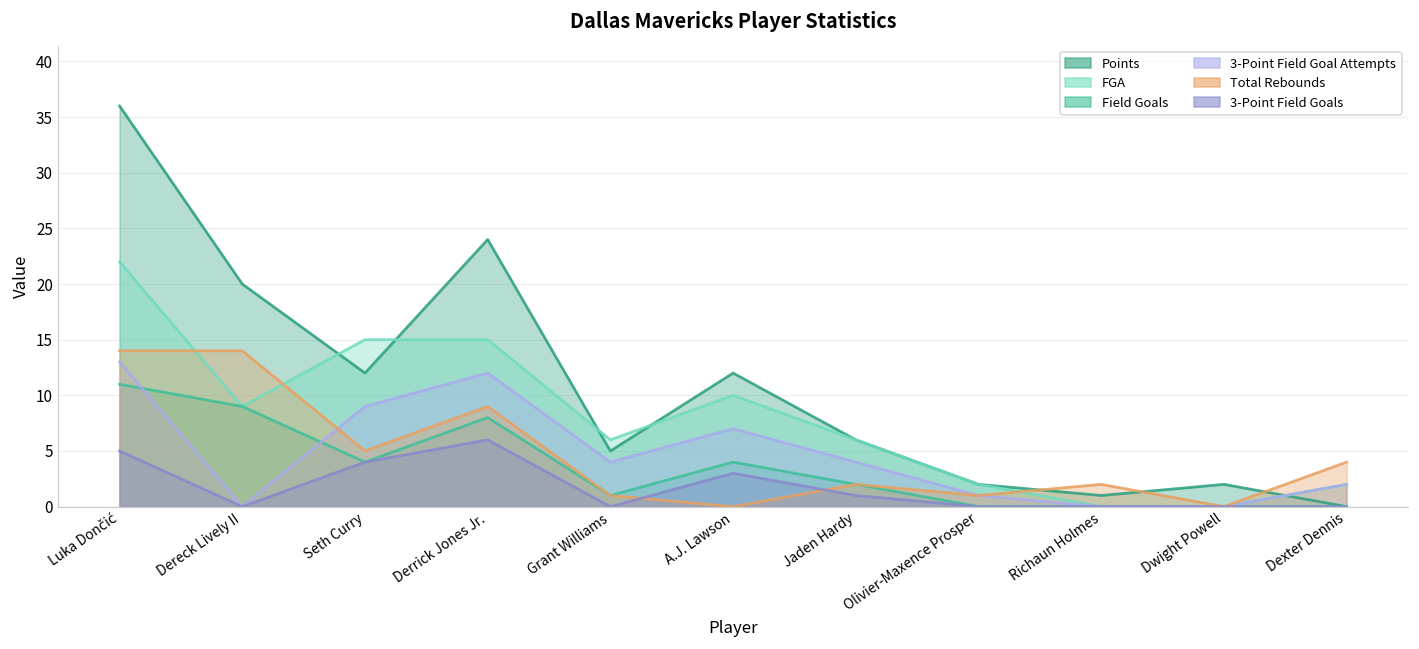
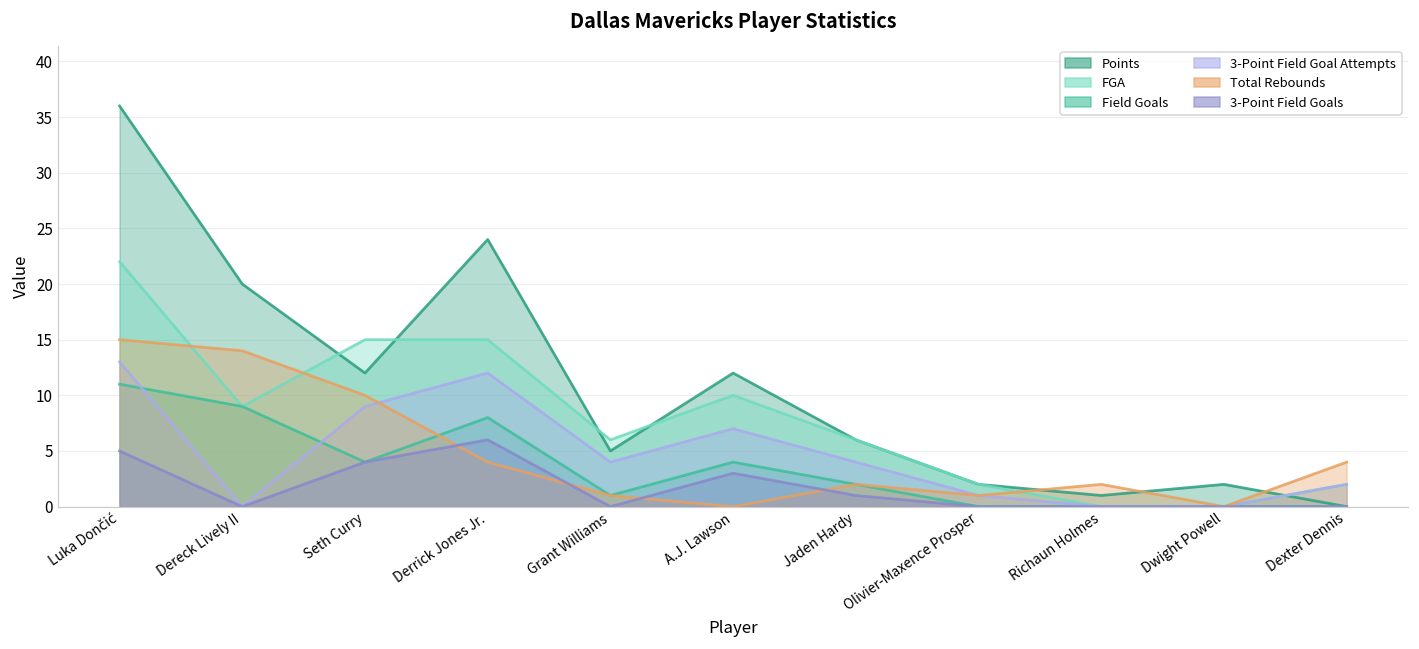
Total Rebounds, Luka Dončić: 14 -> 15
Total Rebounds, Seth Curry: 5 -> 10
Total Rebounds, Derrick Jones Jr.: 9 -> 4
